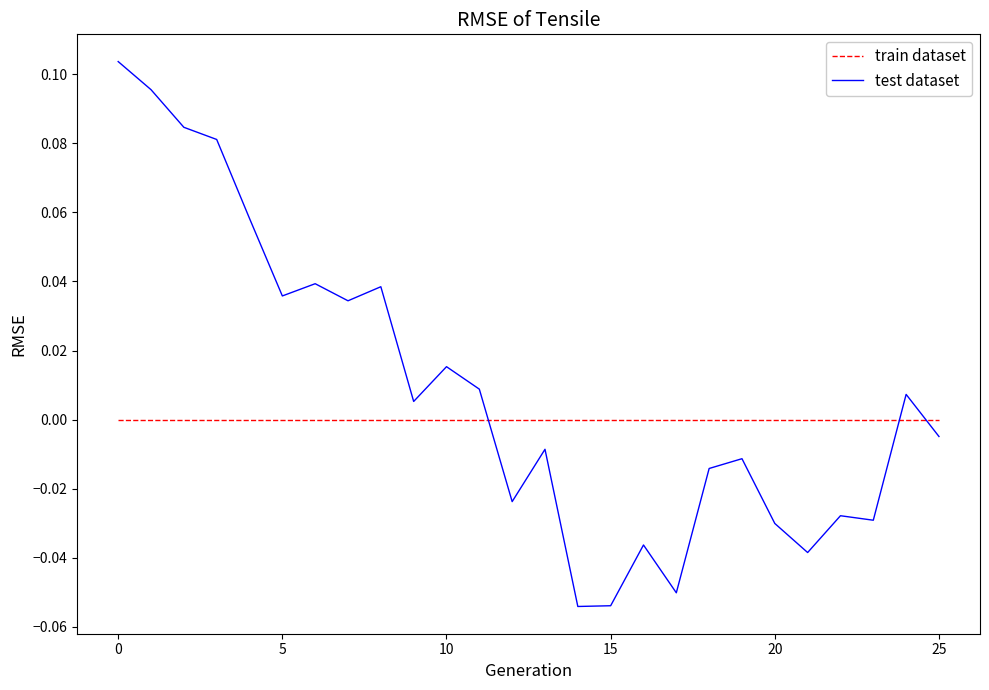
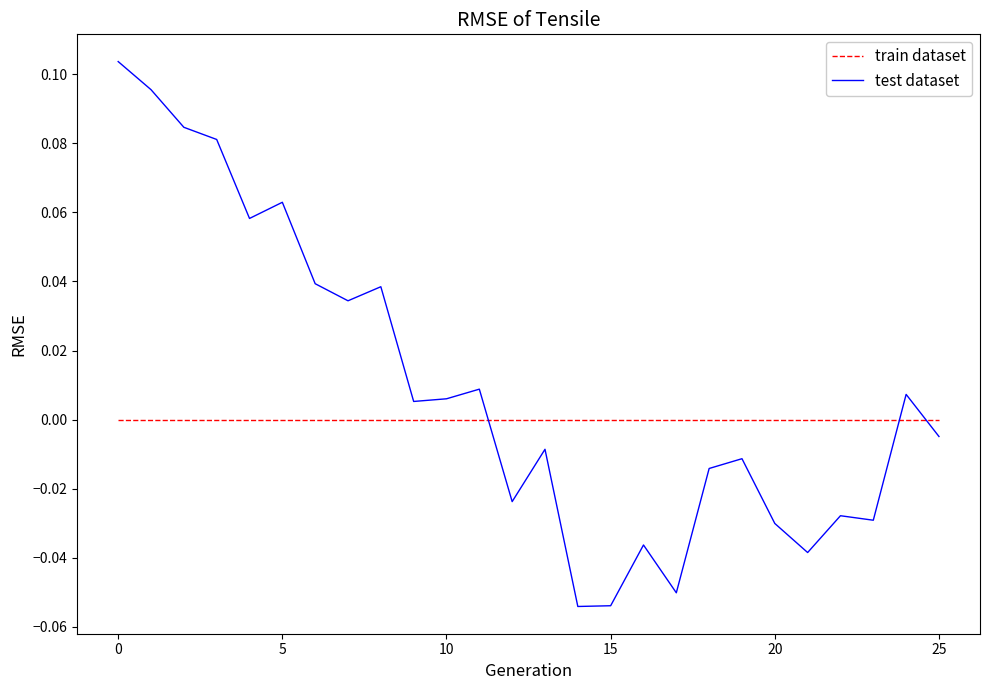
test dataset, 5: 0.036 -> 0.063
test dataset, 10: 0.015 -> 0.006
